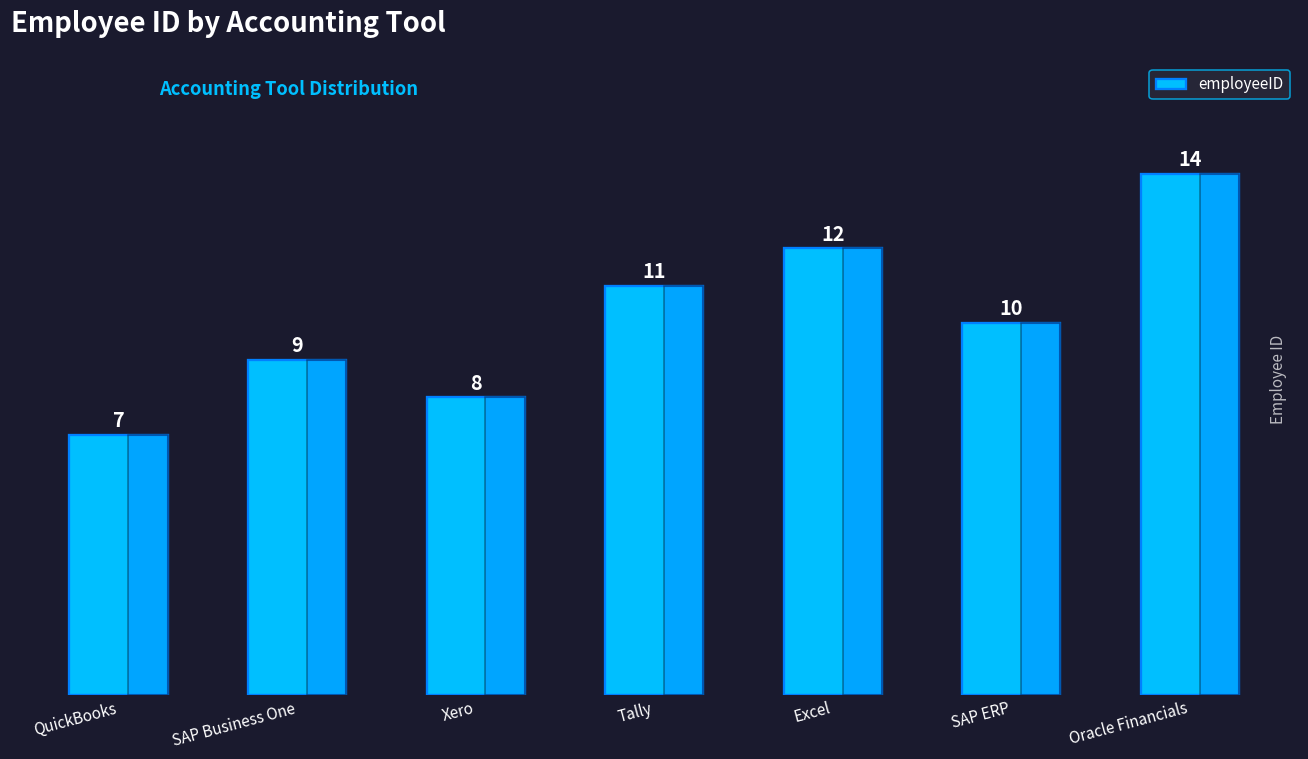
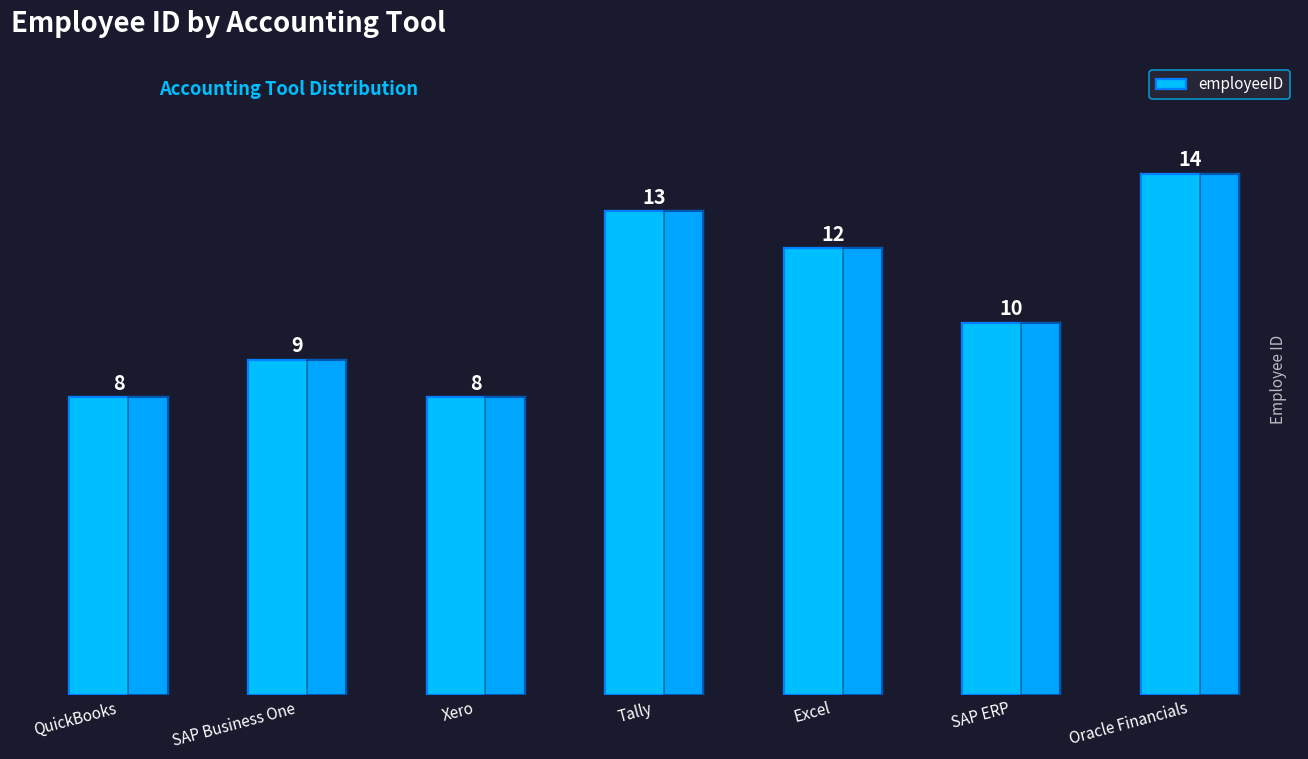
QuickBooks: 7 -> 8
Tally: 11 -> 13
